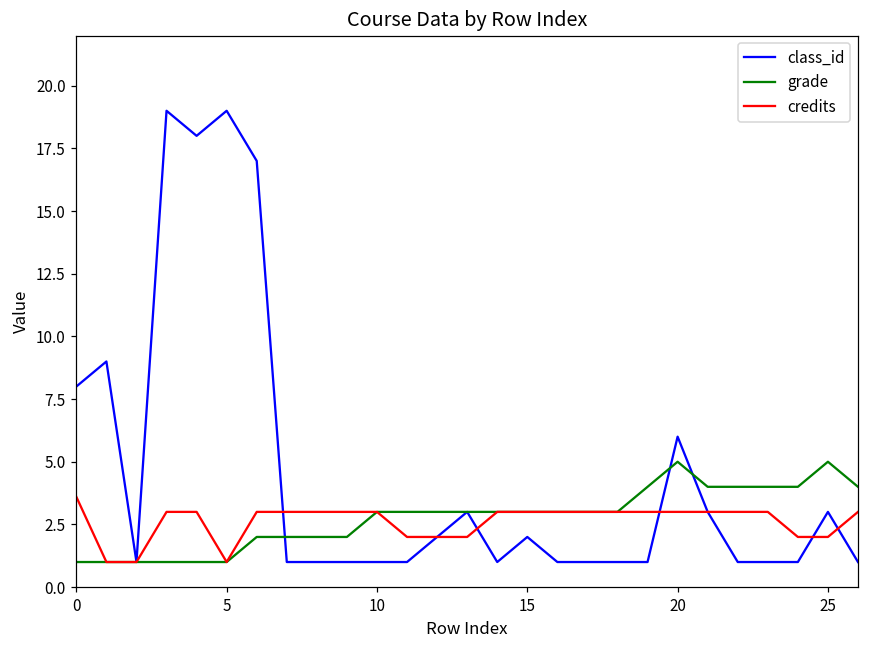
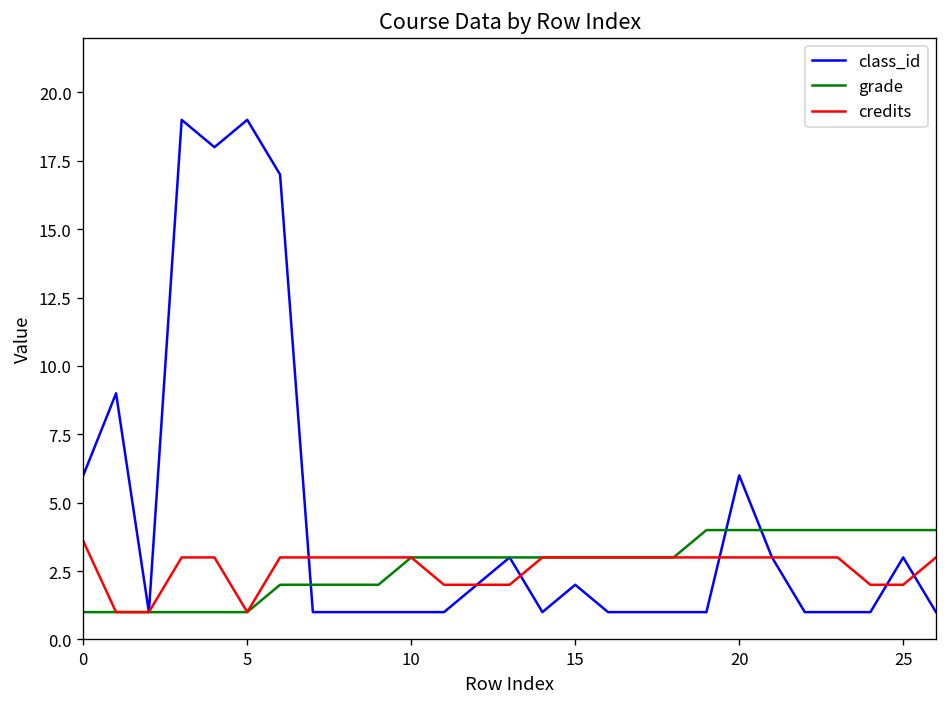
class_id, 0: 8 -> 6
grade, 20: 5 -> 4
grade, 25: 5 -> 4
